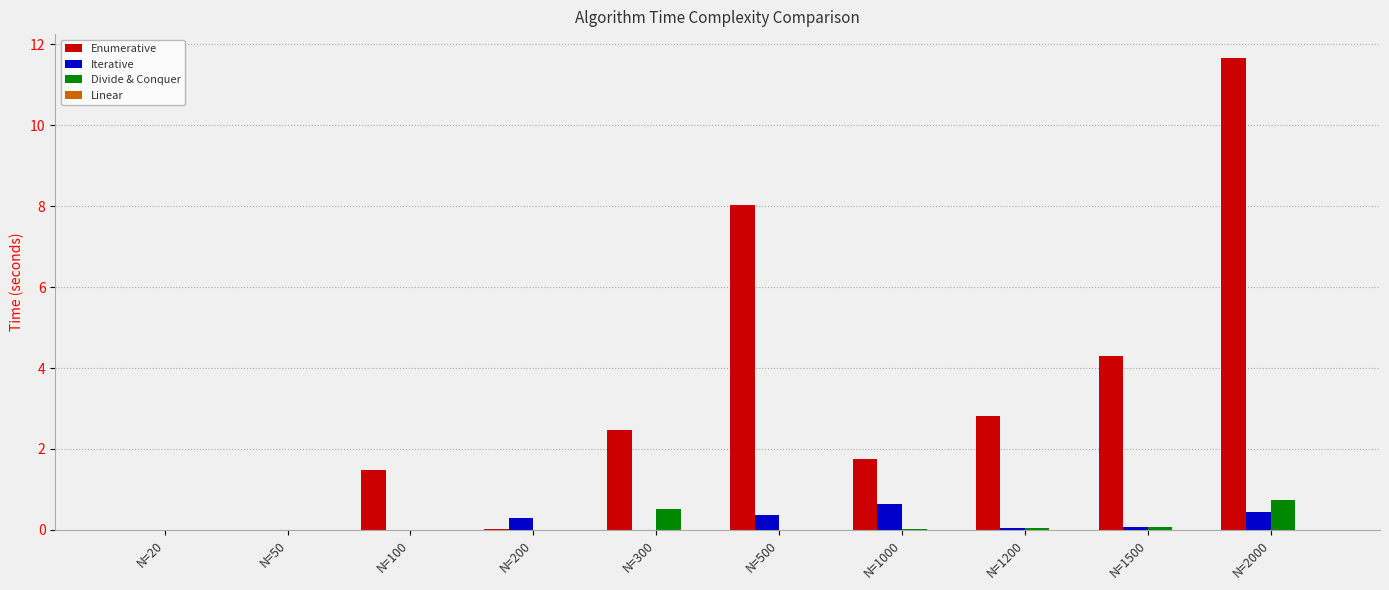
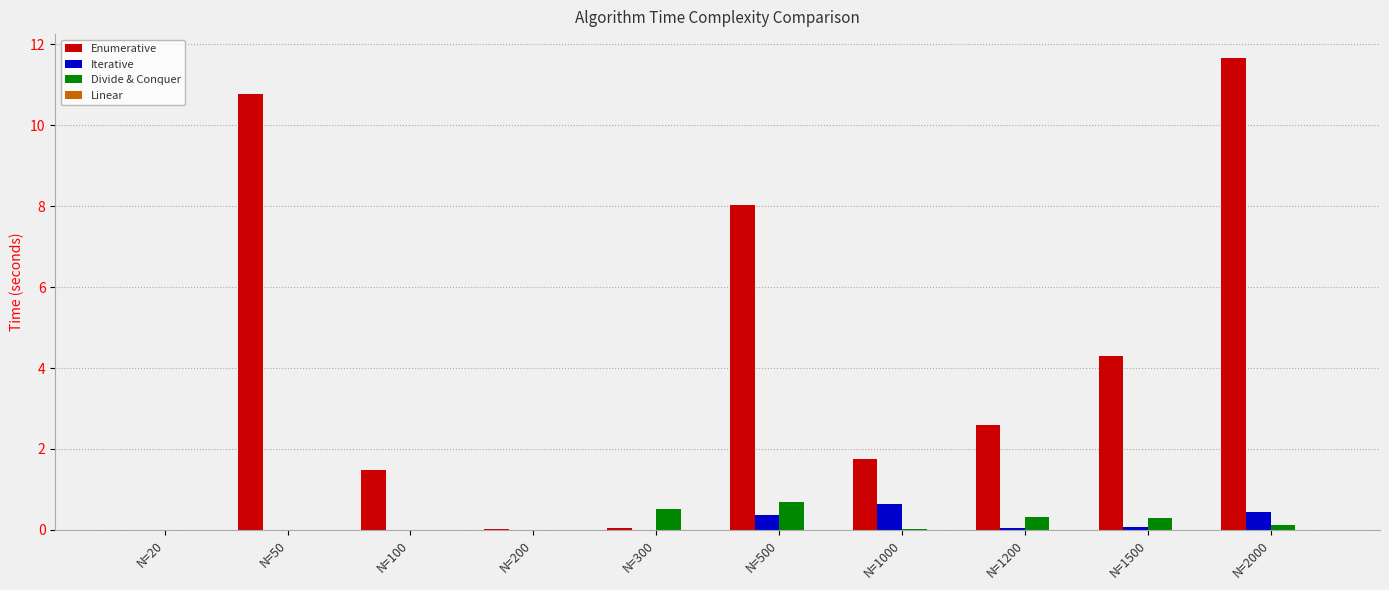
Enumerative, N=50: 0.0 -> 10.8
Iterative, N=200: 0.3 -> 0.0
Enumerative, N=300: 2.5 -> 0.1
Divide & Conquer, N=500: 0.0 -> 0.7
Enumerative, N=1200: 2.8 -> 2.6
Divide & Conquer, N=1200: 0.0 -> 0.3
Divide & Conquer, N=1500: 0.1 -> 0.3
Divide & Conquer, N=2000: 0.7 -> 0.1
